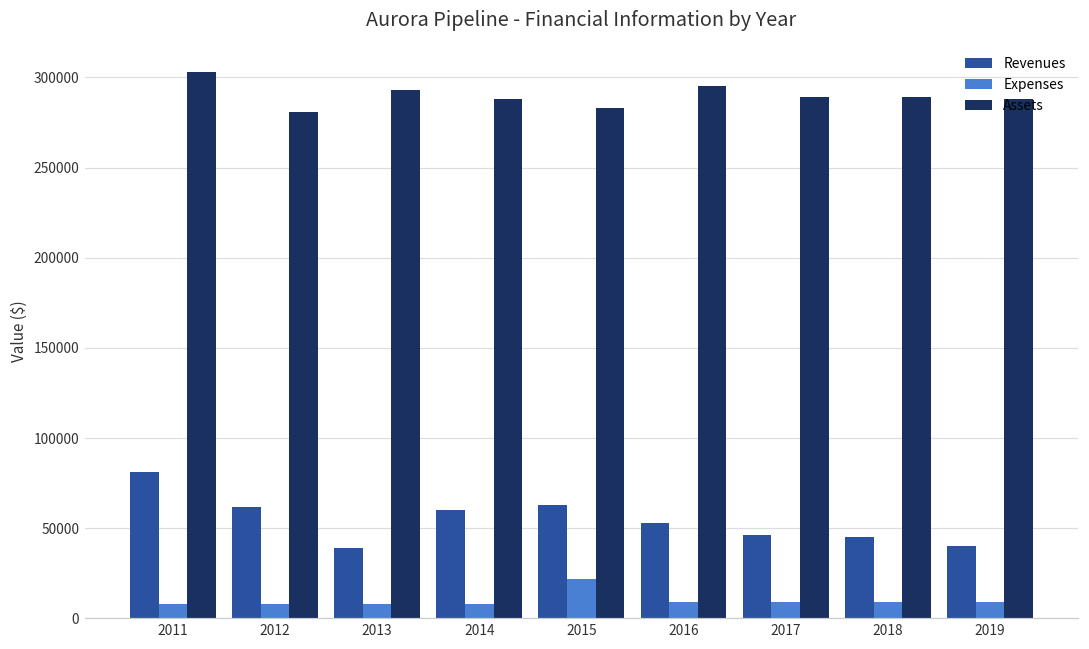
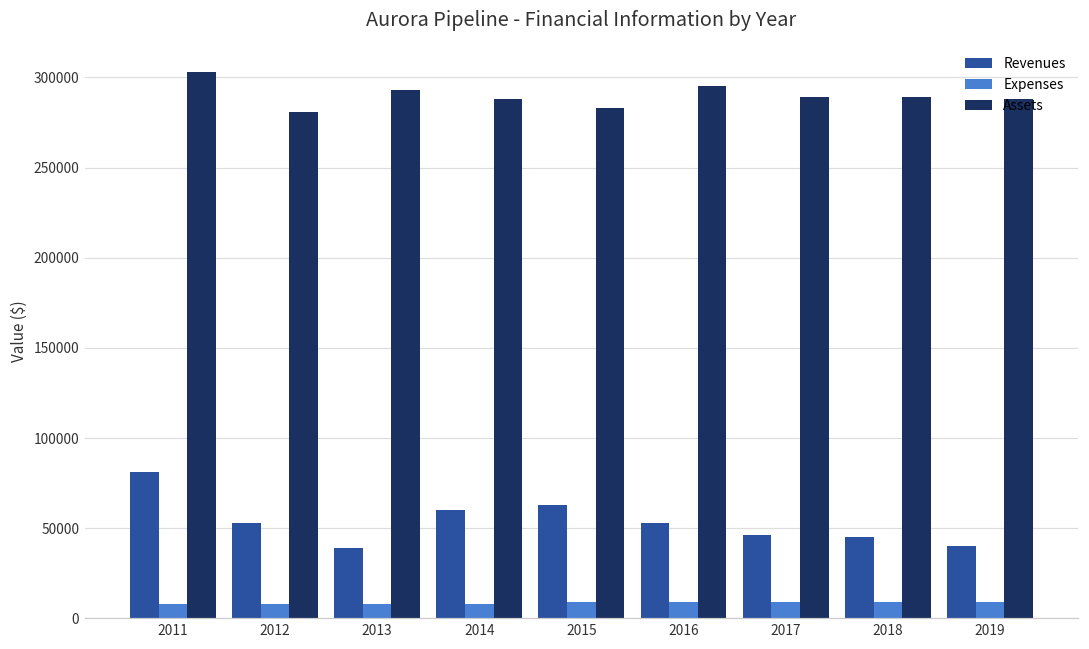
Revenues, 2012: 62000 -> 53000
Expenses, 2015: 22000 -> 9000
